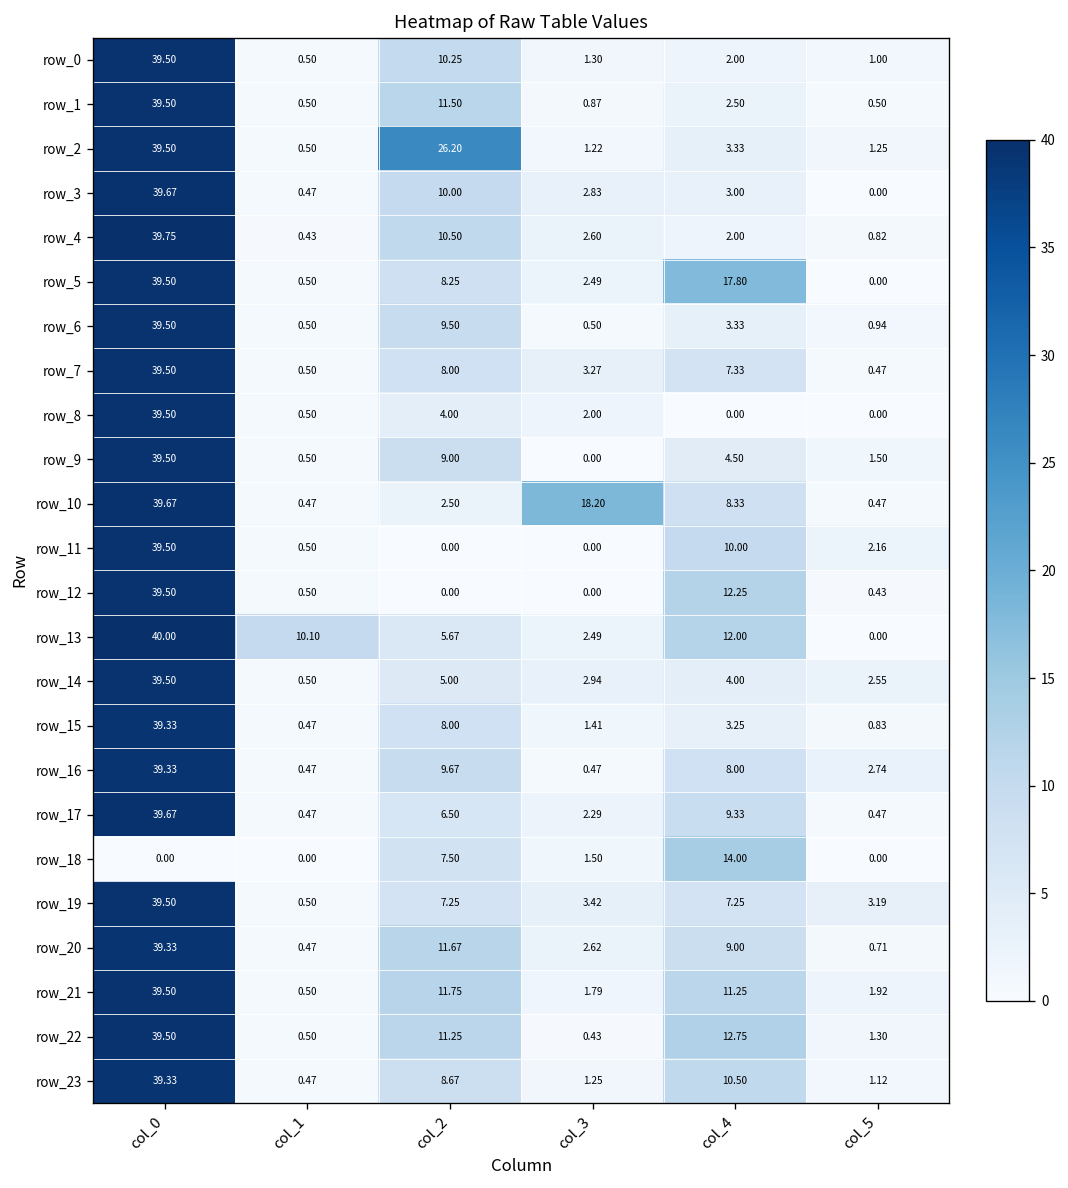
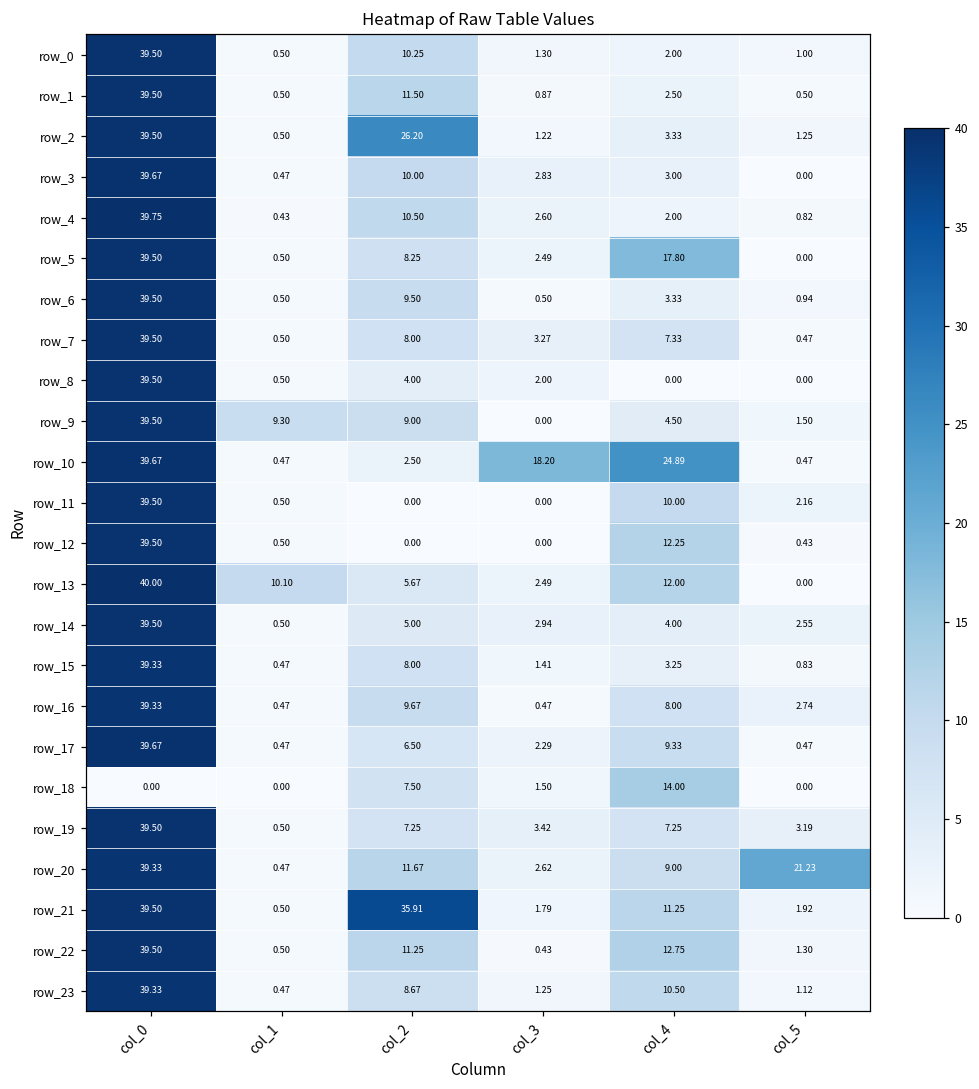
row_9, col_1: 0.50 -> 9.30
row_10, col_4: 8.33 -> 24.89
row_20, col_5: 0.71 -> 21.23
row_21, col_2: 11.75 -> 35.91
